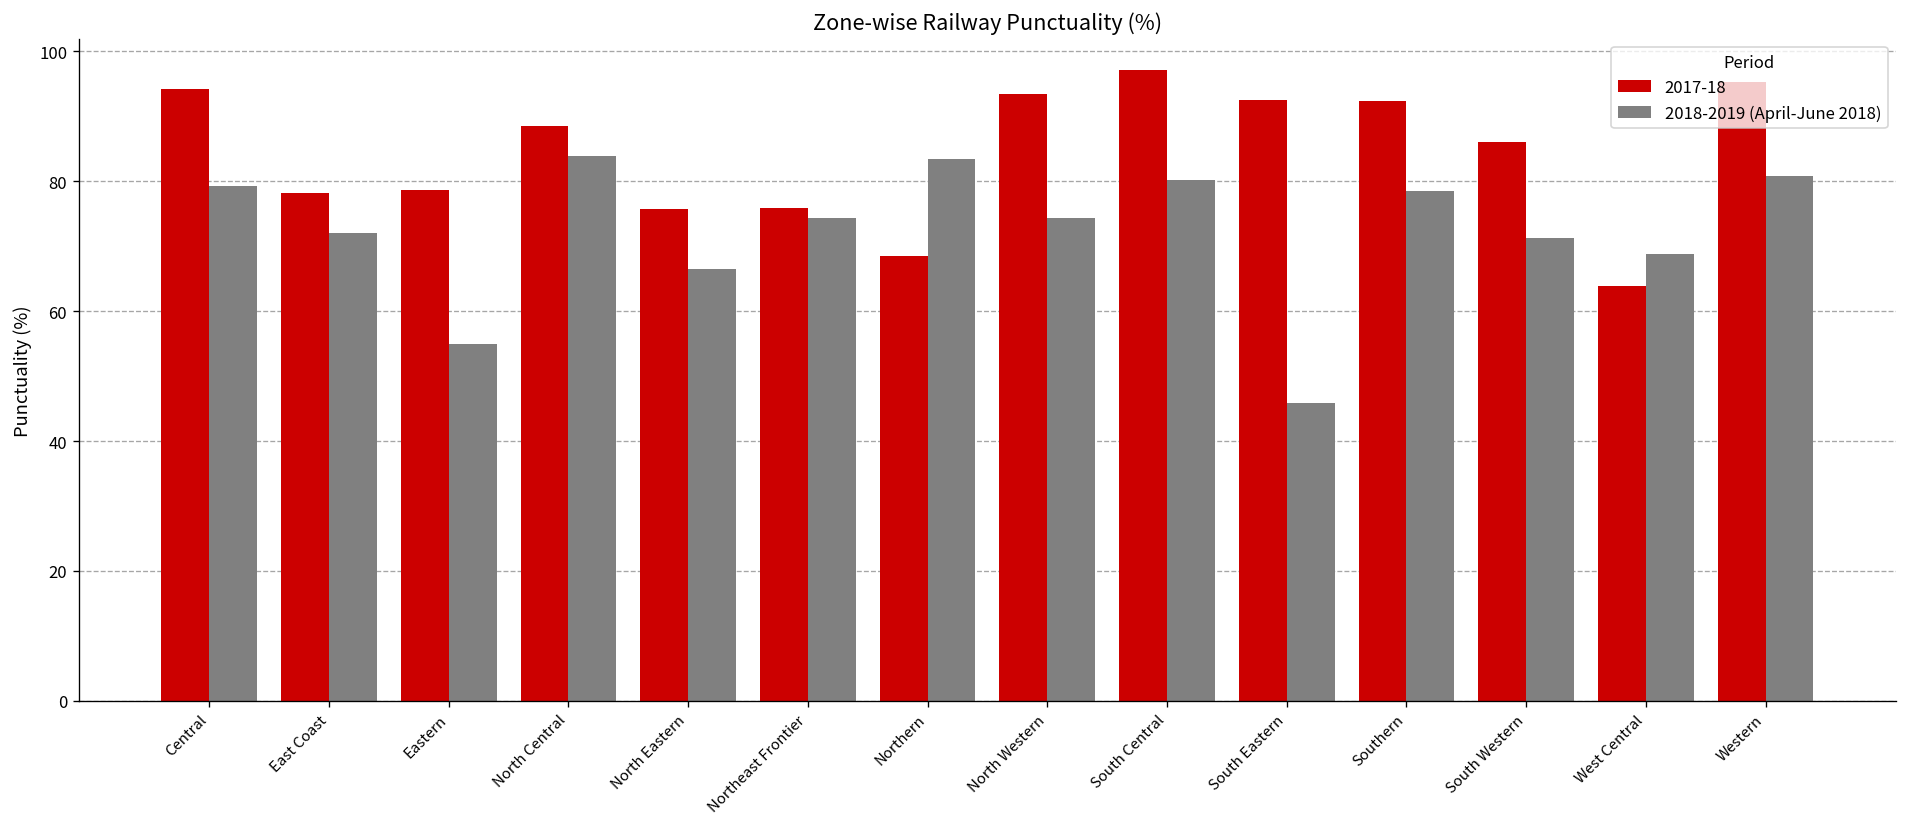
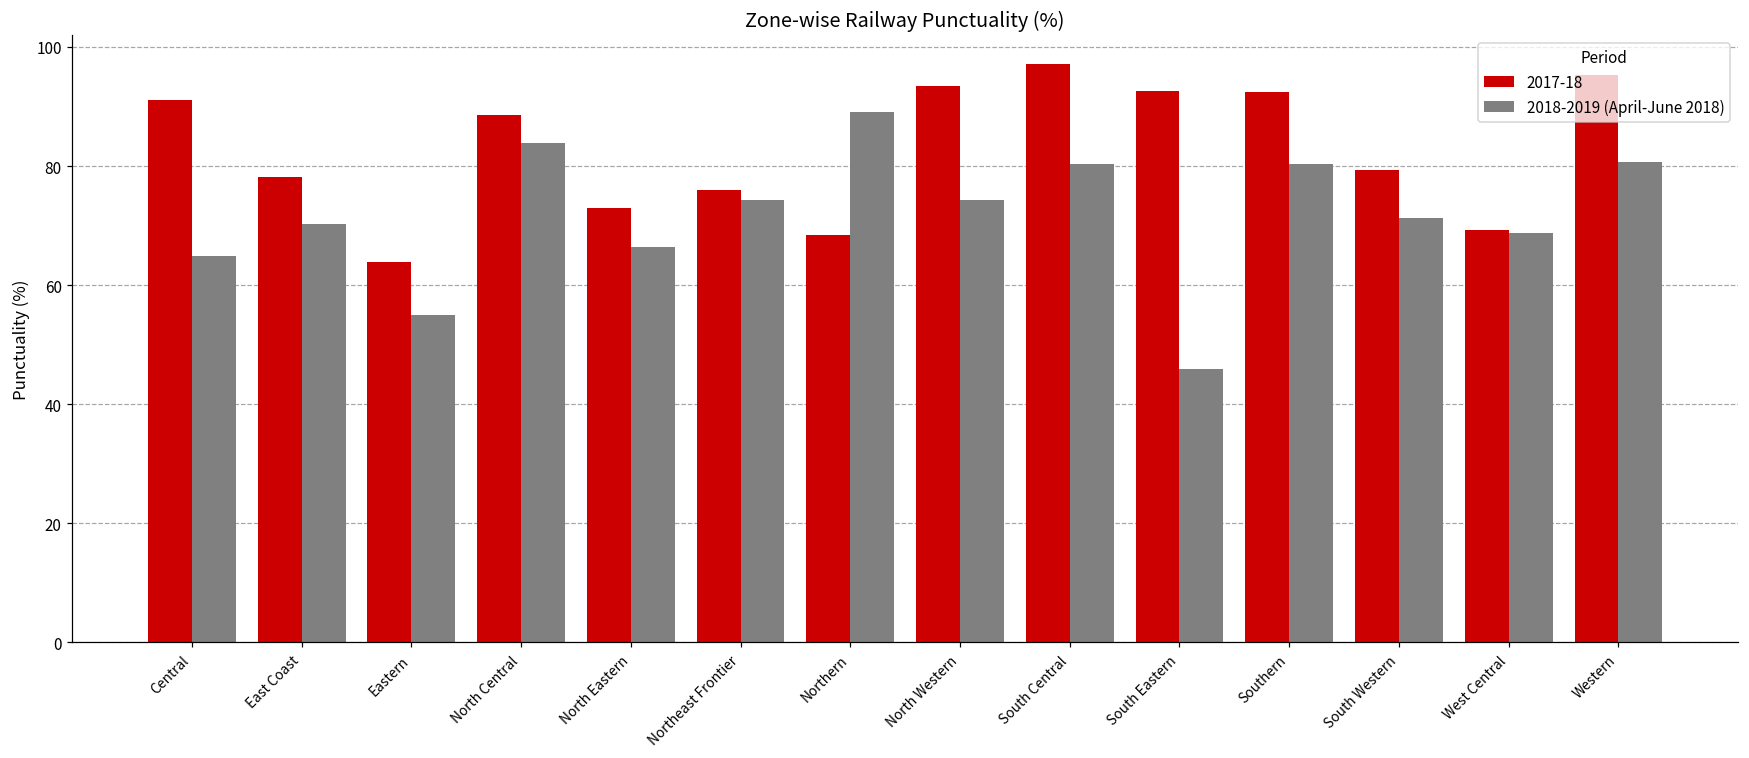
2017-18, Central: 94 -> 91
2018-2019 (April-June 2018), Central: 79 -> 65
2018-2019 (April-June 2018), East Coast: 72 -> 70
2017-18, Eastern: 79 -> 64
2017-18, North Eastern: 76 -> 73
2018-2019 (April-June 2018), Northern: 83 -> 89
2018-2019 (April-June 2018), Southern: 78 -> 80
2017-18, South Western: 86 -> 79
2017-18, West Central: 64 -> 69
